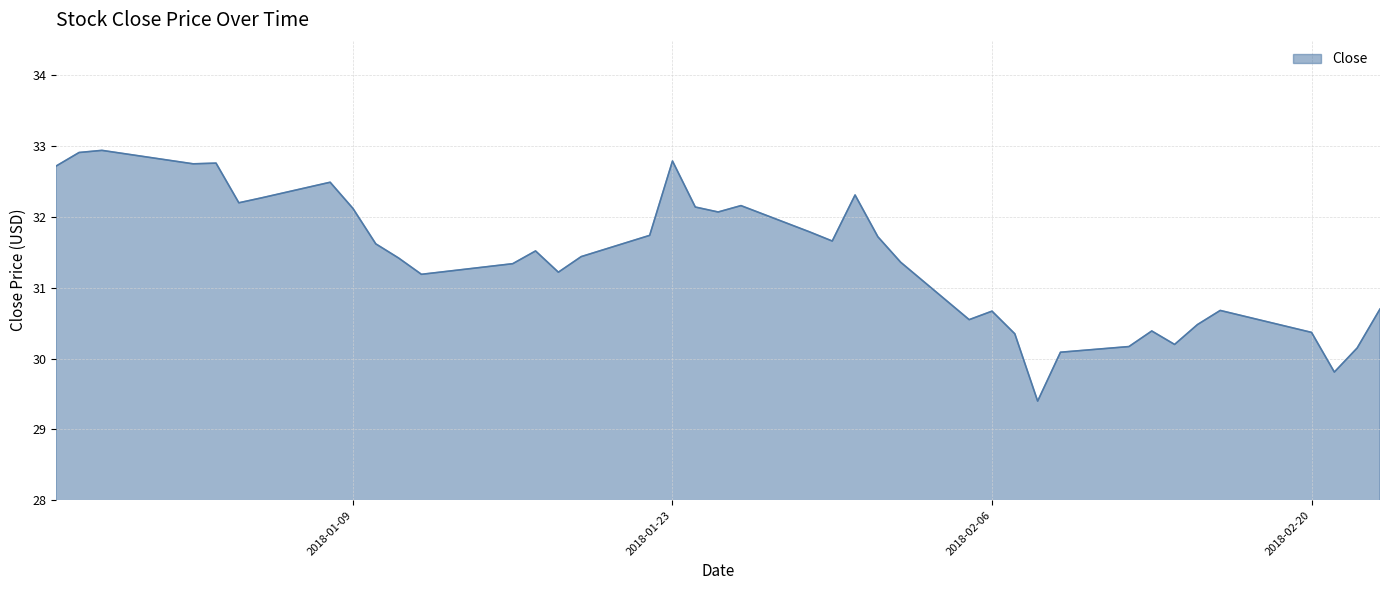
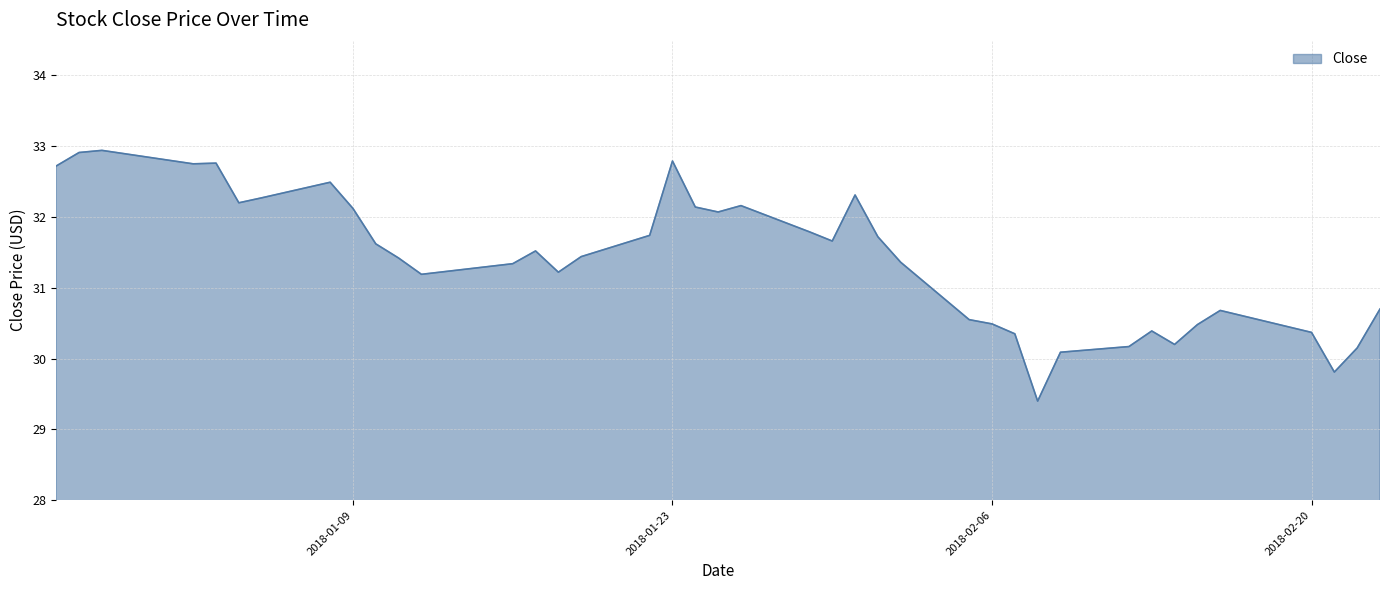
2018-02-06: 30.7 -> 30.5
